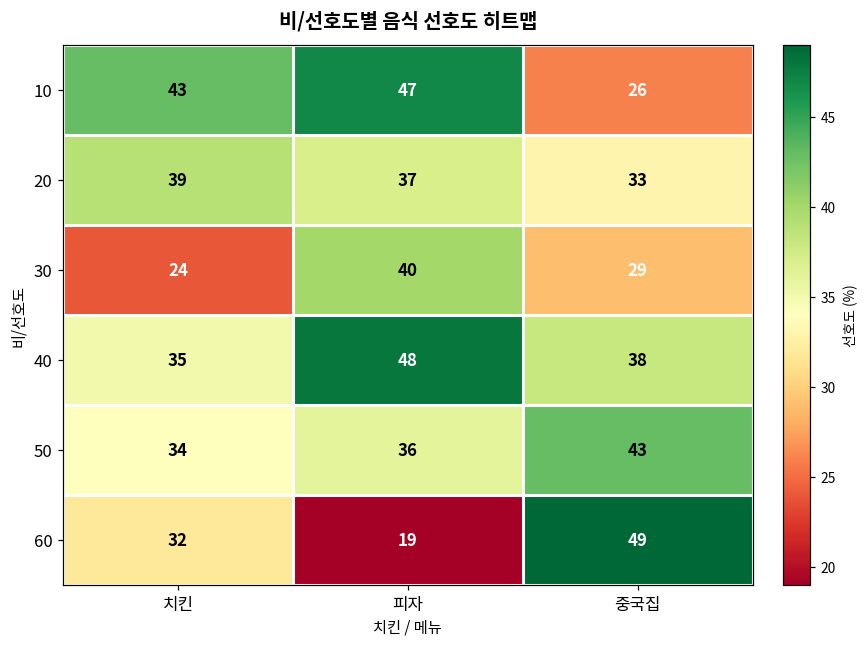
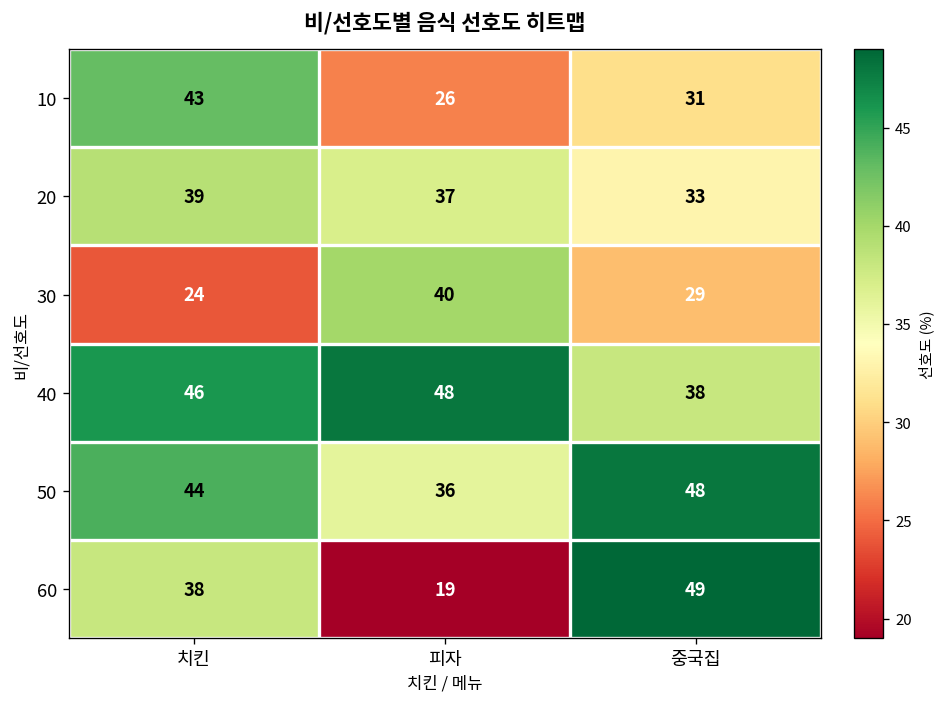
10, 피자: 47 -> 26
10, 중국집: 26 -> 31
40, 치킨: 35 -> 46
50, 치킨: 34 -> 44
50, 중국집: 43 -> 48
60, 치킨: 32 -> 38
